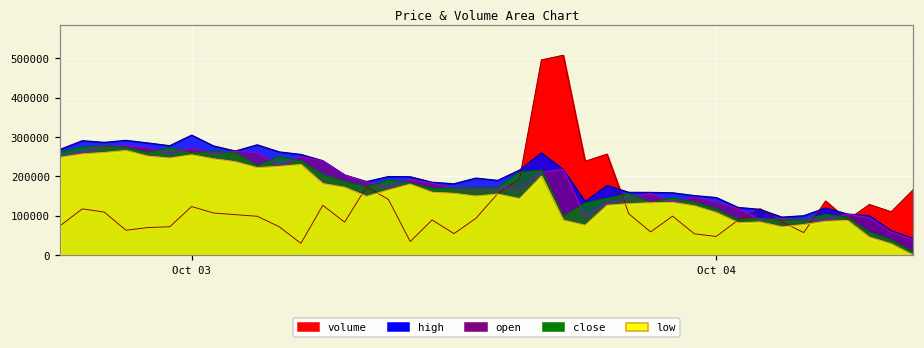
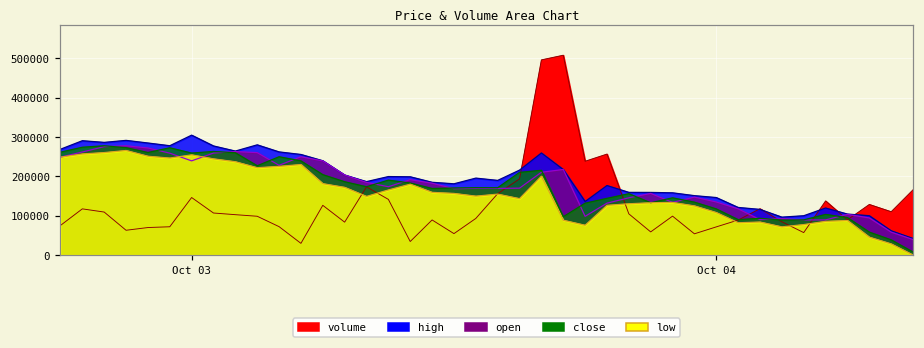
volume, Oct 03: 120000 -> 150000
open, Oct 03: 270000 -> 240000
volume, Oct 04: 50000 -> 70000
